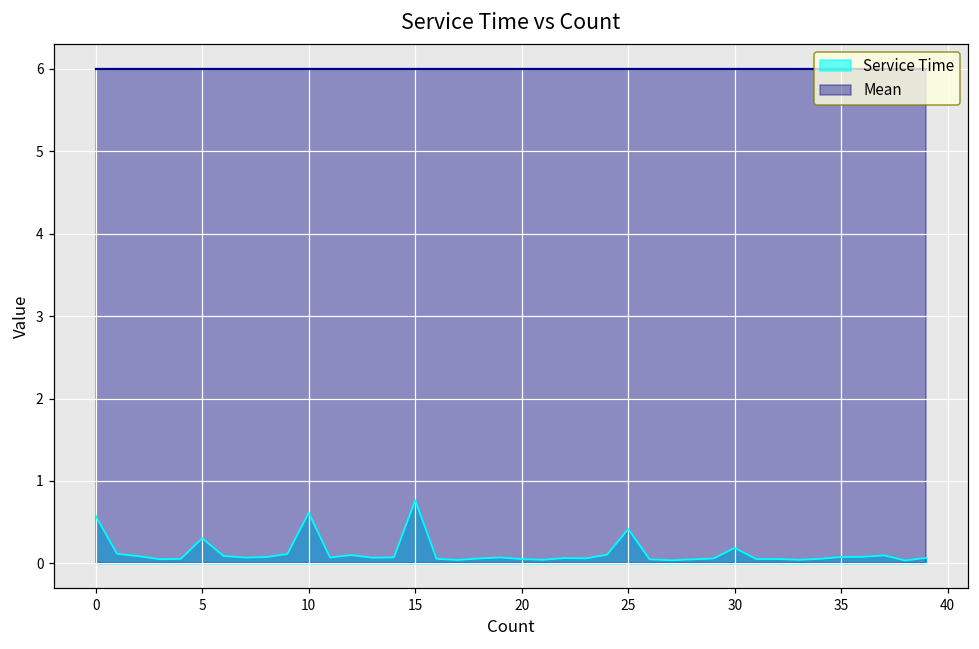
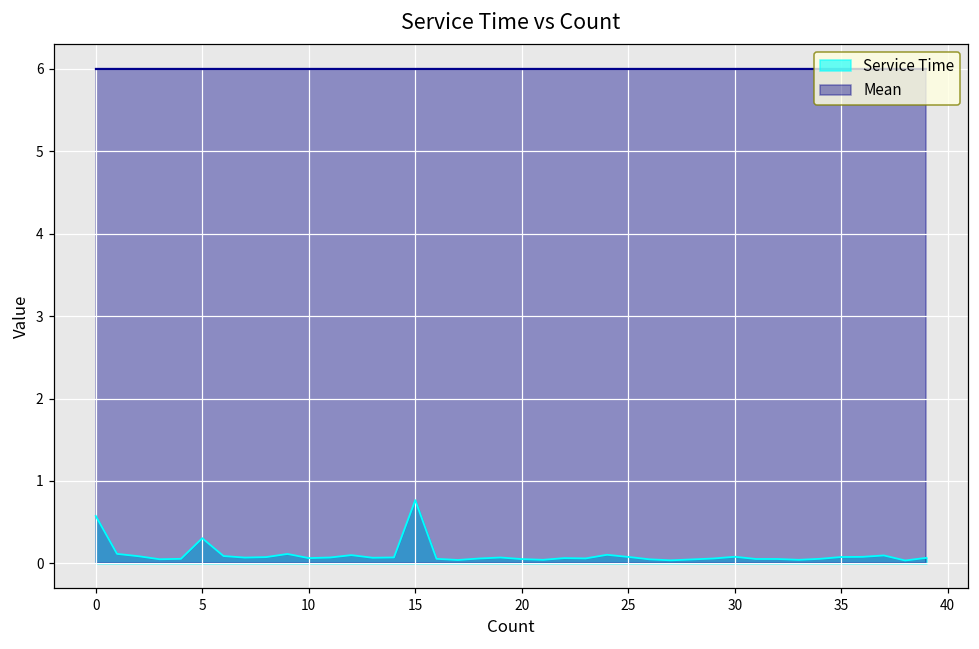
Service Time, 10: 0.6 -> 0.1
Service Time, 25: 0.4 -> 0.1
Service Time, 30: 0.2 -> 0.1
